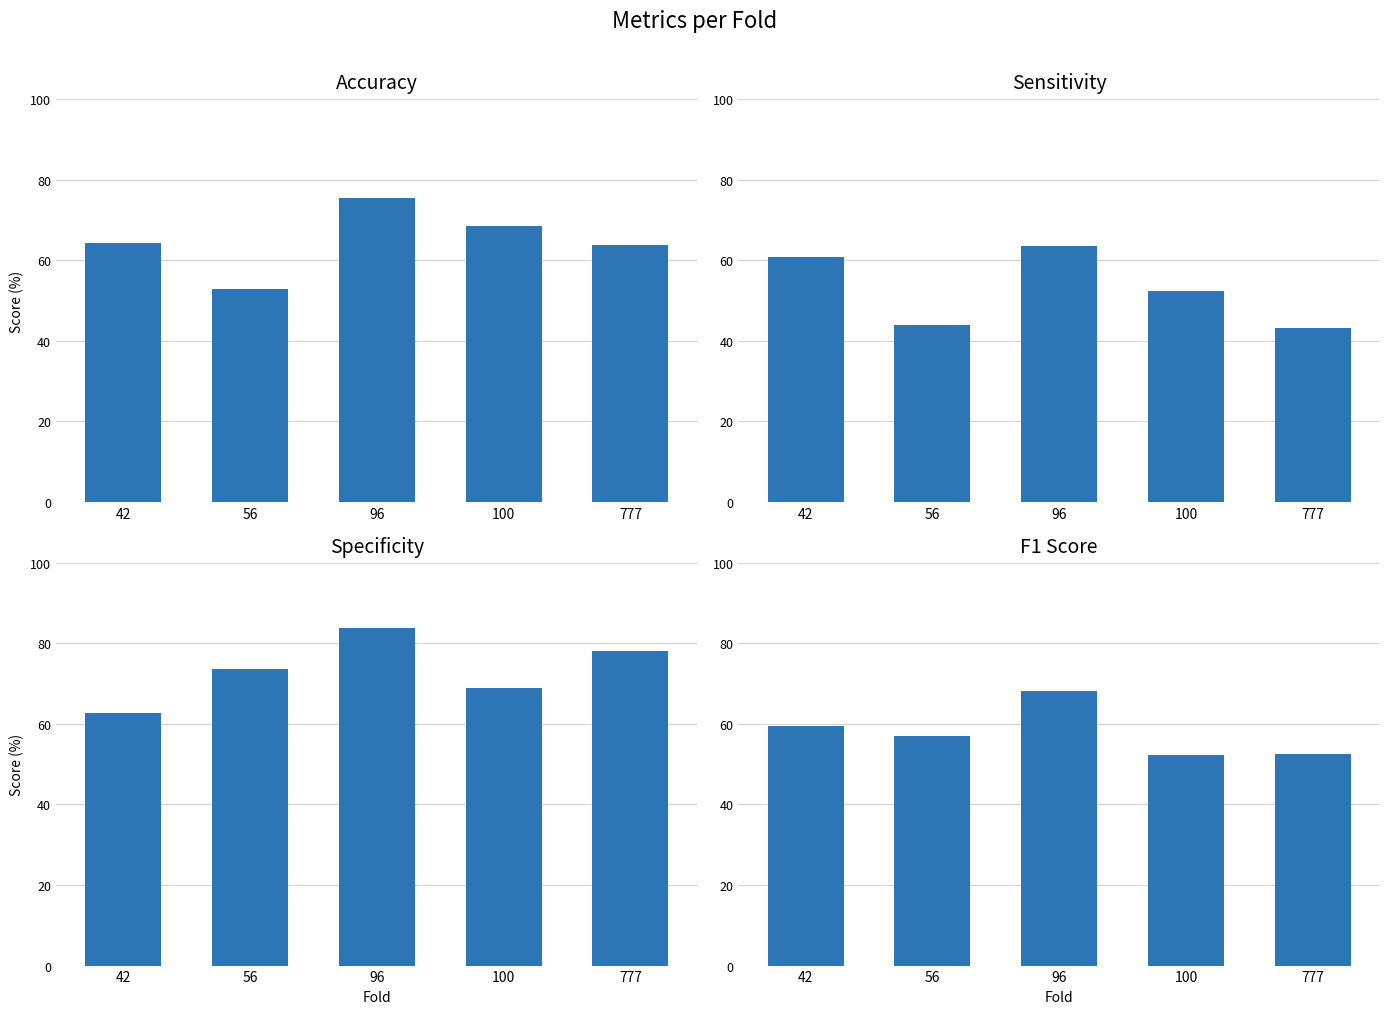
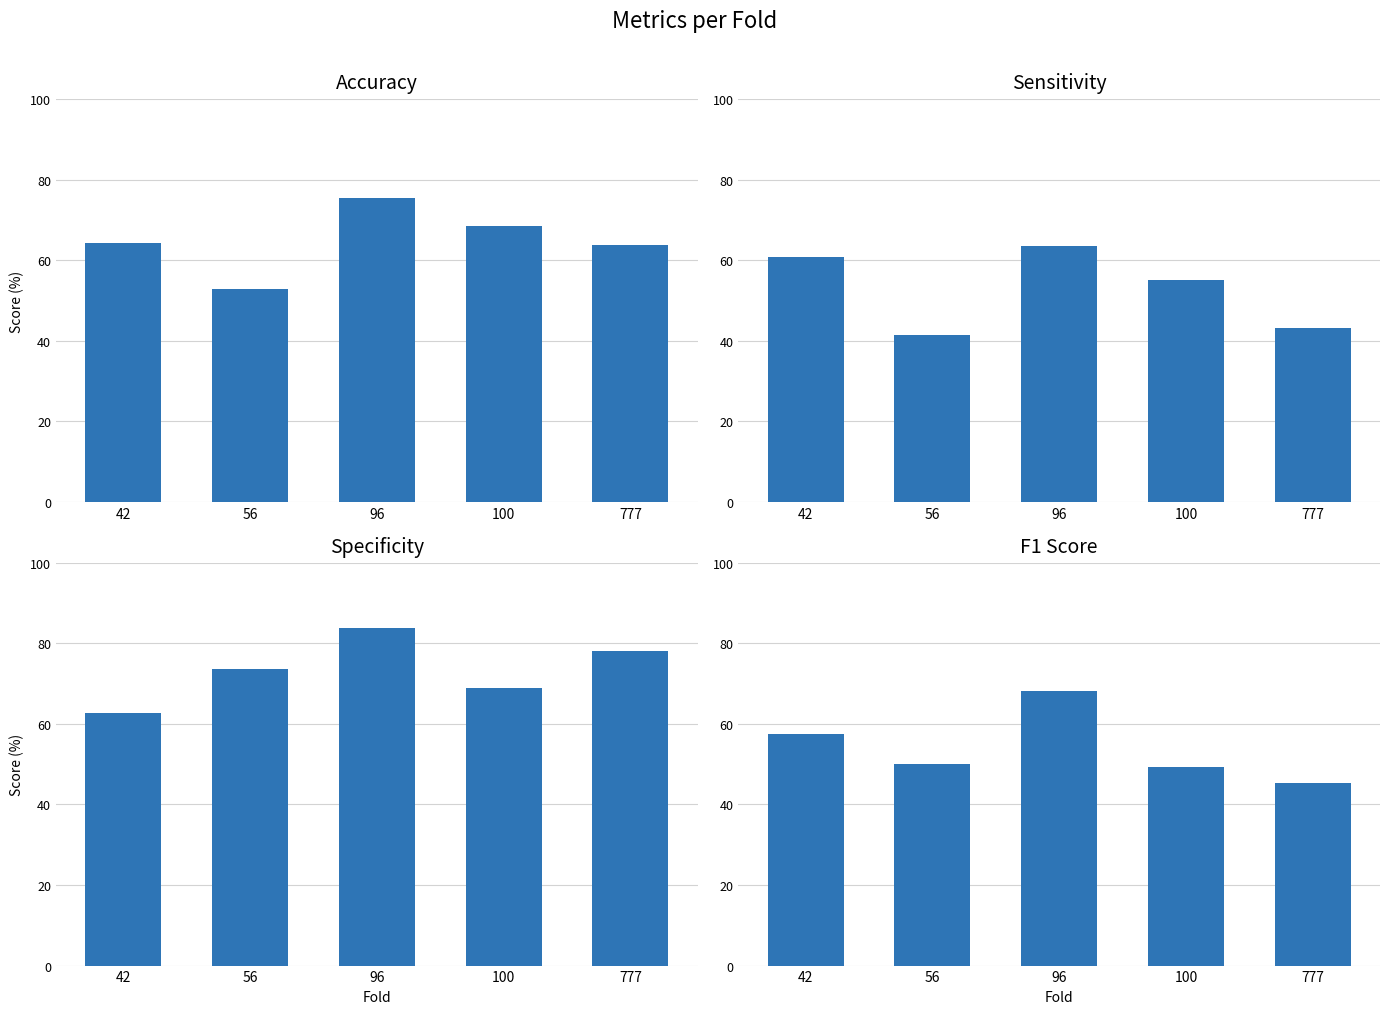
Sensitivity, 56: 44 -> 41
Sensitivity, 100: 52 -> 55
F1 Score, 42: 60 -> 57
F1 Score, 56: 57 -> 50
F1 Score, 100: 52 -> 49
F1 Score, 777: 53 -> 45
